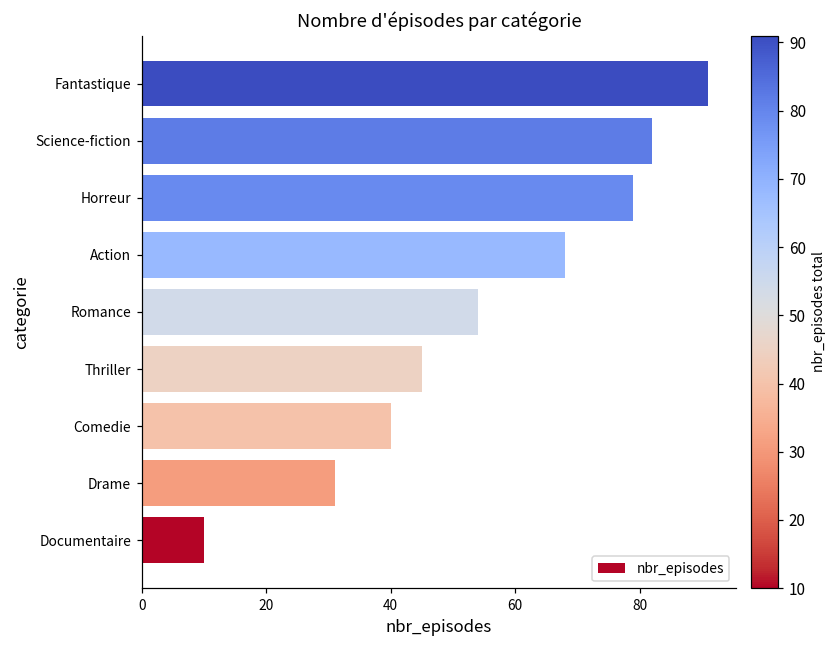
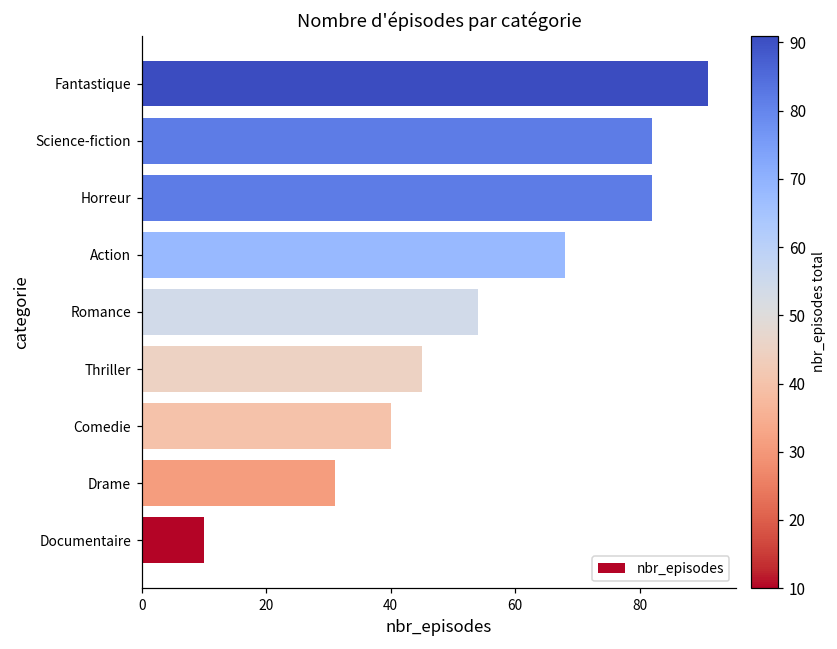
Horreur: 79 -> 82
